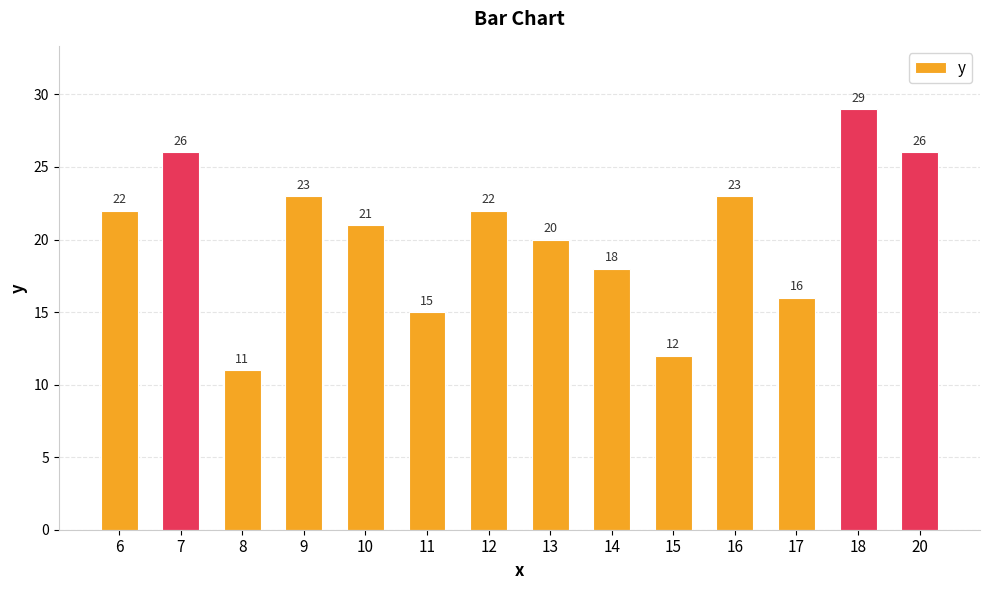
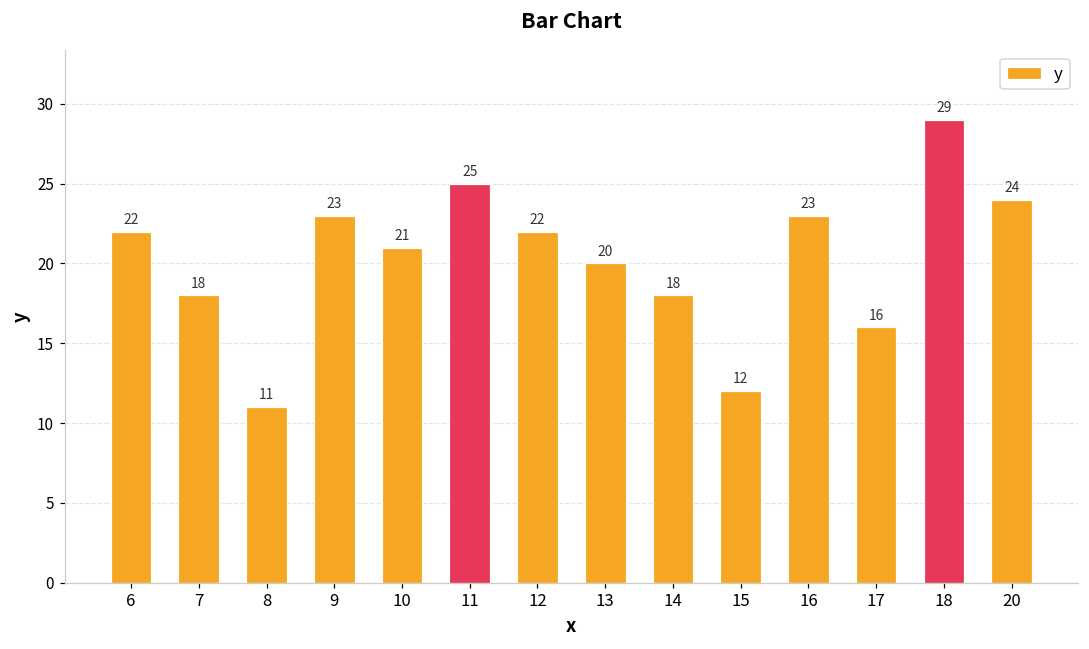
7: 26 -> 18
11: 15 -> 25
20: 26 -> 24
